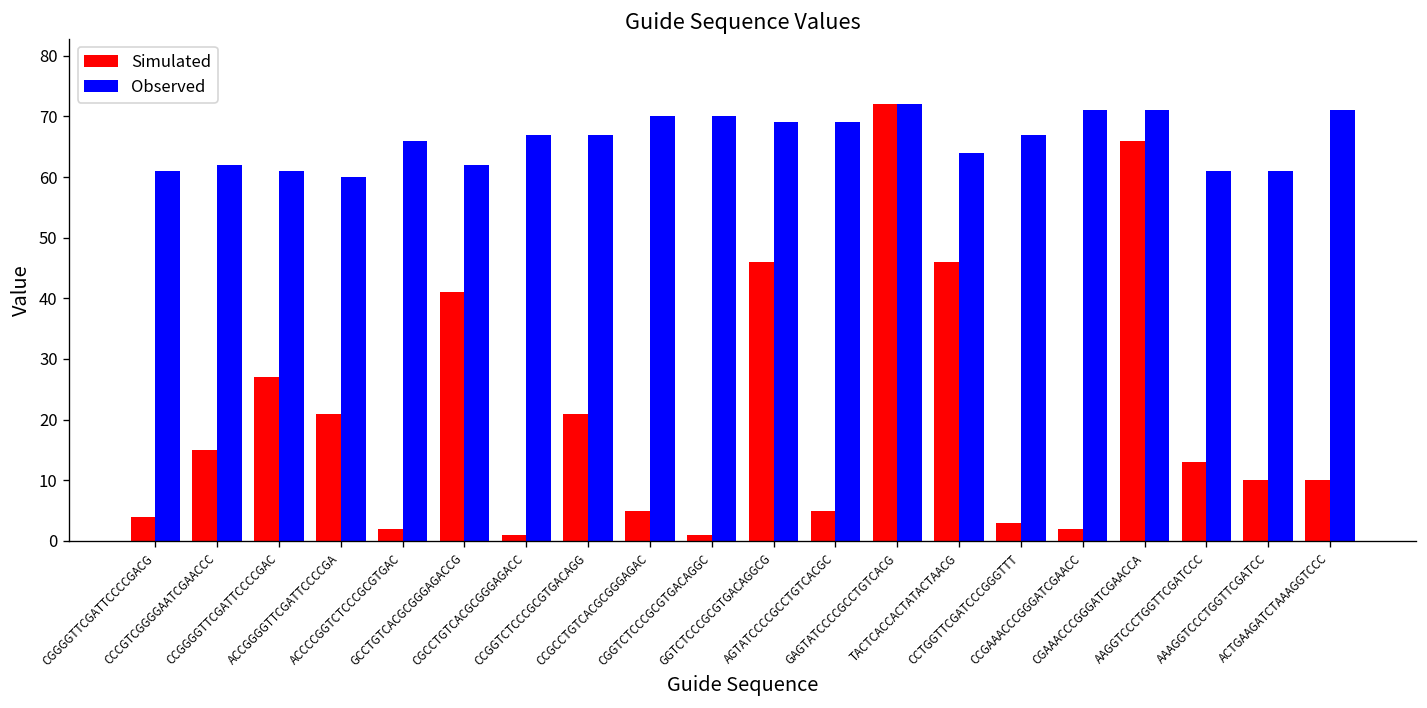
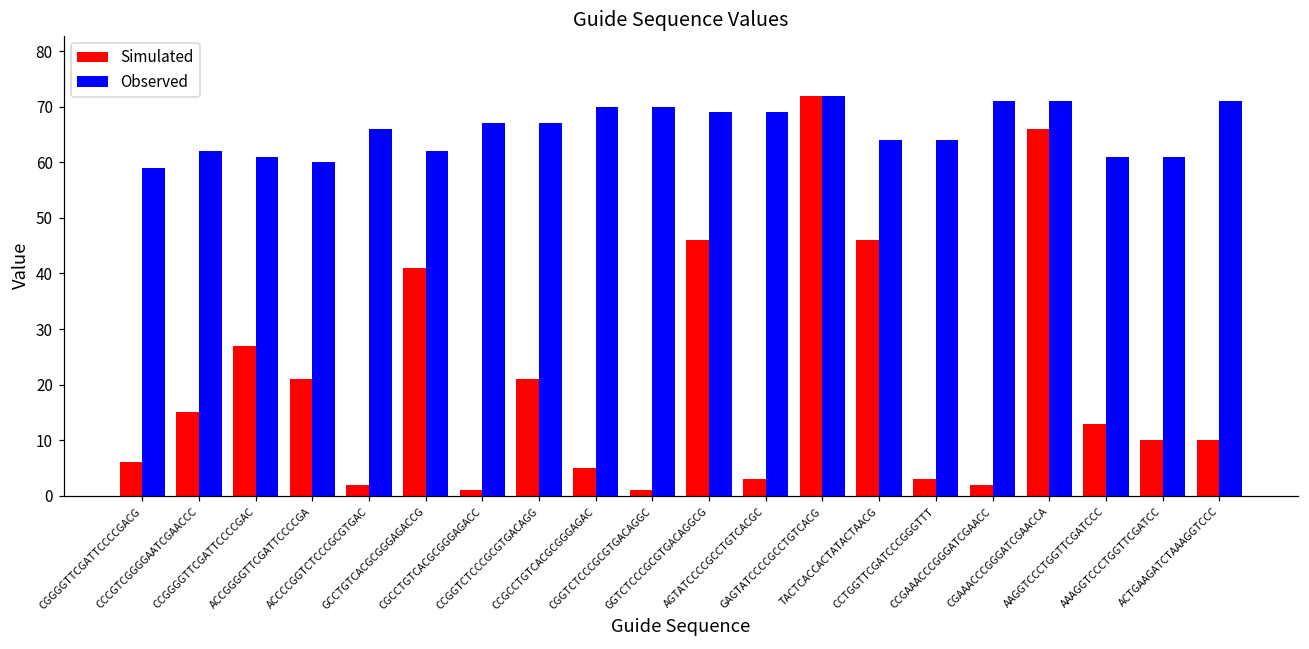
Simulated, CGGGGTTCGATTCCCCGACG: 4 -> 6
Observed, CGGGGTTCGATTCCCCGACG: 61 -> 59
Simulated, AGTATCCCCGCCTGTCACGC: 5 -> 3
Observed, CCTGGTTCGATCCCGGGTTT: 67 -> 64
